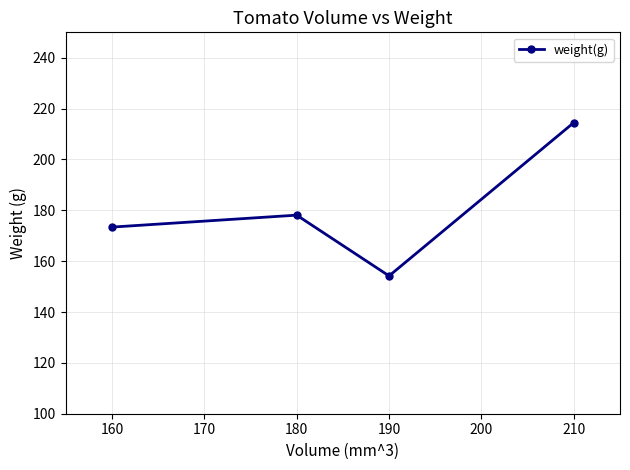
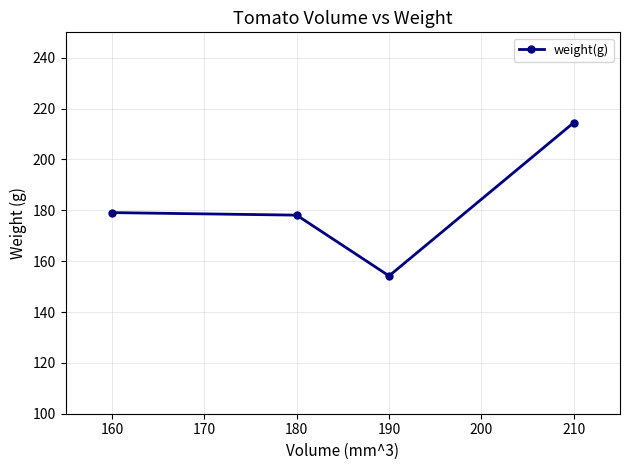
160: 173 -> 179
